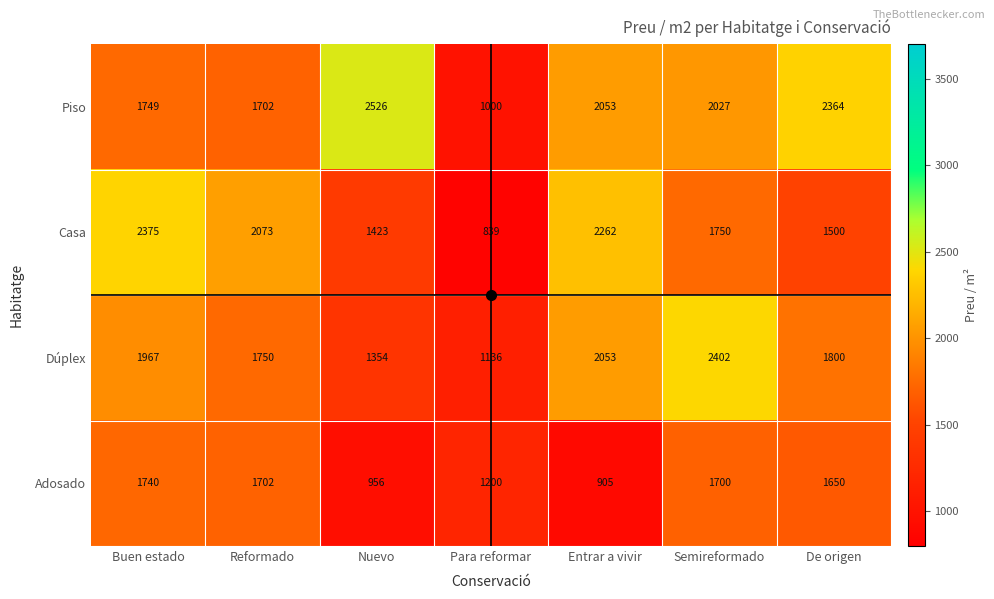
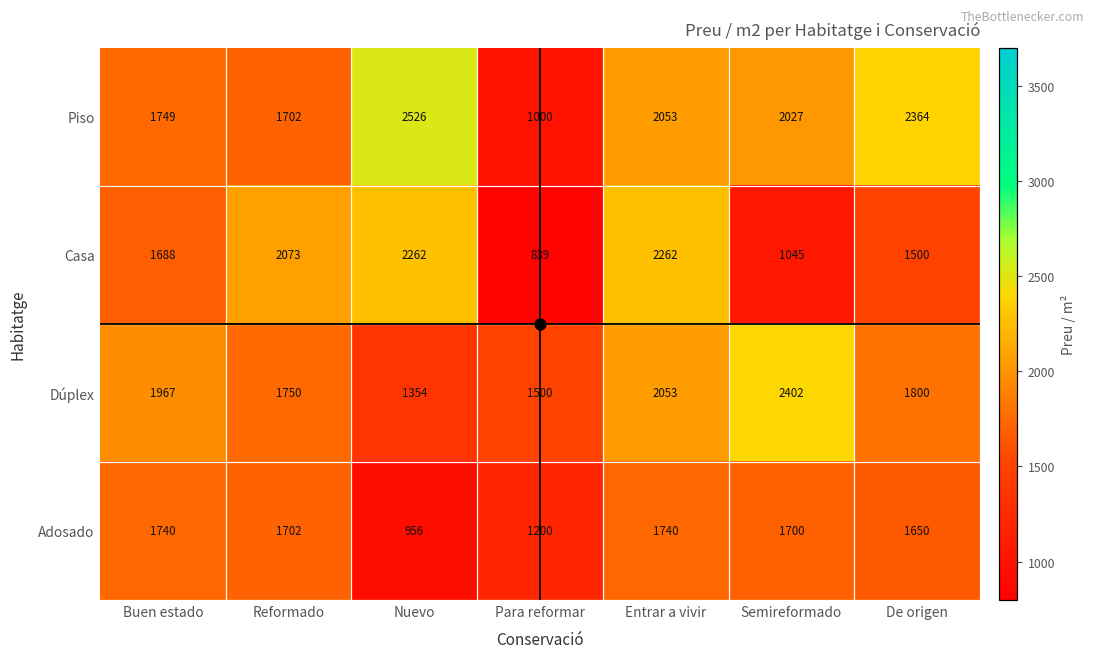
Casa, Buen estado: 2375 -> 1688
Casa, Nuevo: 1423 -> 2262
Casa, Semireformado: 1750 -> 1045
Dúplex, Para reformar: 1136 -> 1500
Adosado, Entrar a vivir: 905 -> 1740
